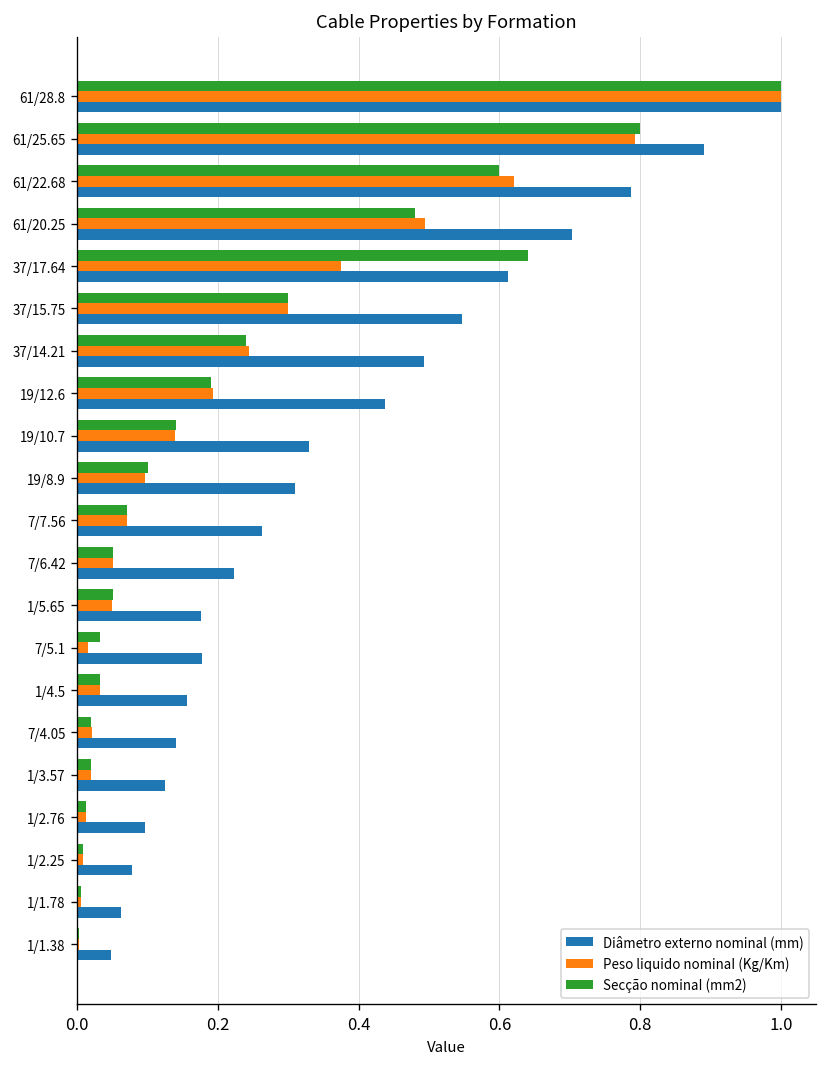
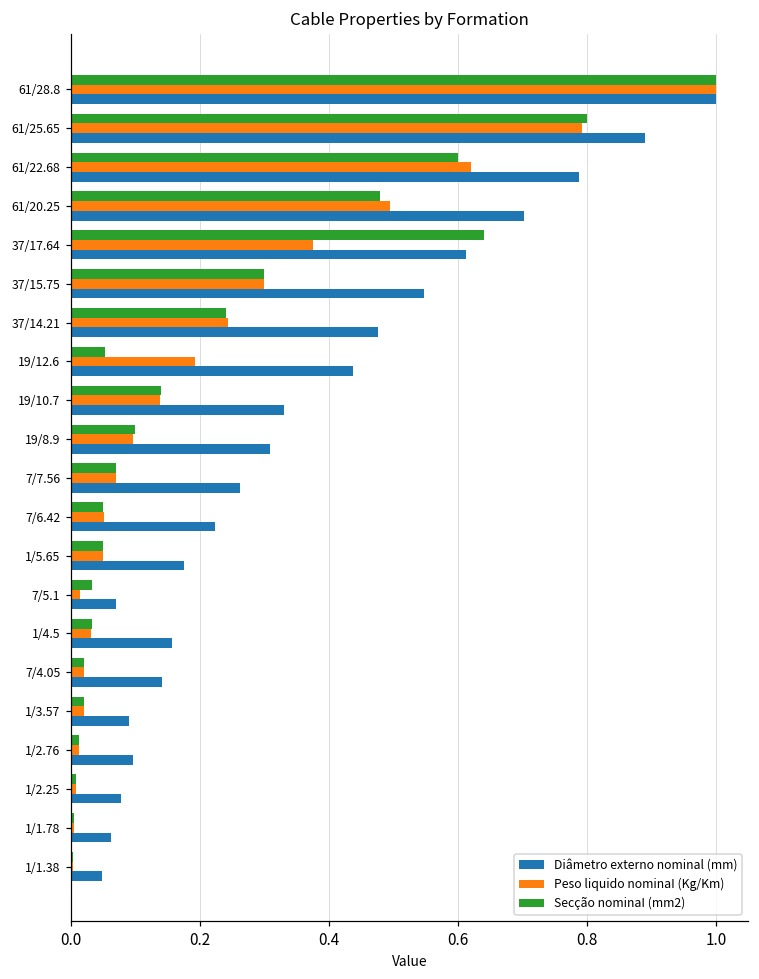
Diâmetro externo nominal (mm), 37/14.21: 0.49 -> 0.48
Secção nominaI (mm2), 19/12.6: 0.19 -> 0.05
Diâmetro externo nominal (mm), 7/5.1: 0.18 -> 0.07
Diâmetro externo nominal (mm), 1/3.57: 0.12 -> 0.09
